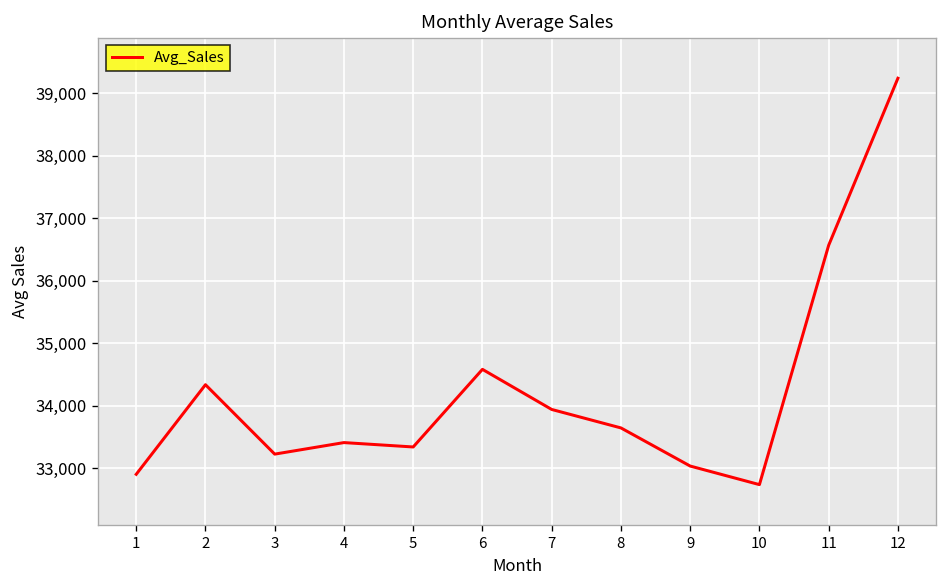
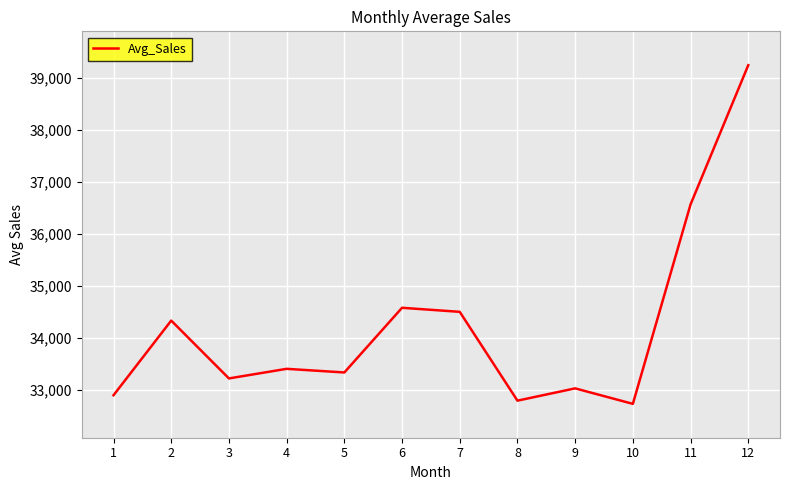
7: 33,900 -> 34,500
8: 33,600 -> 32,800
